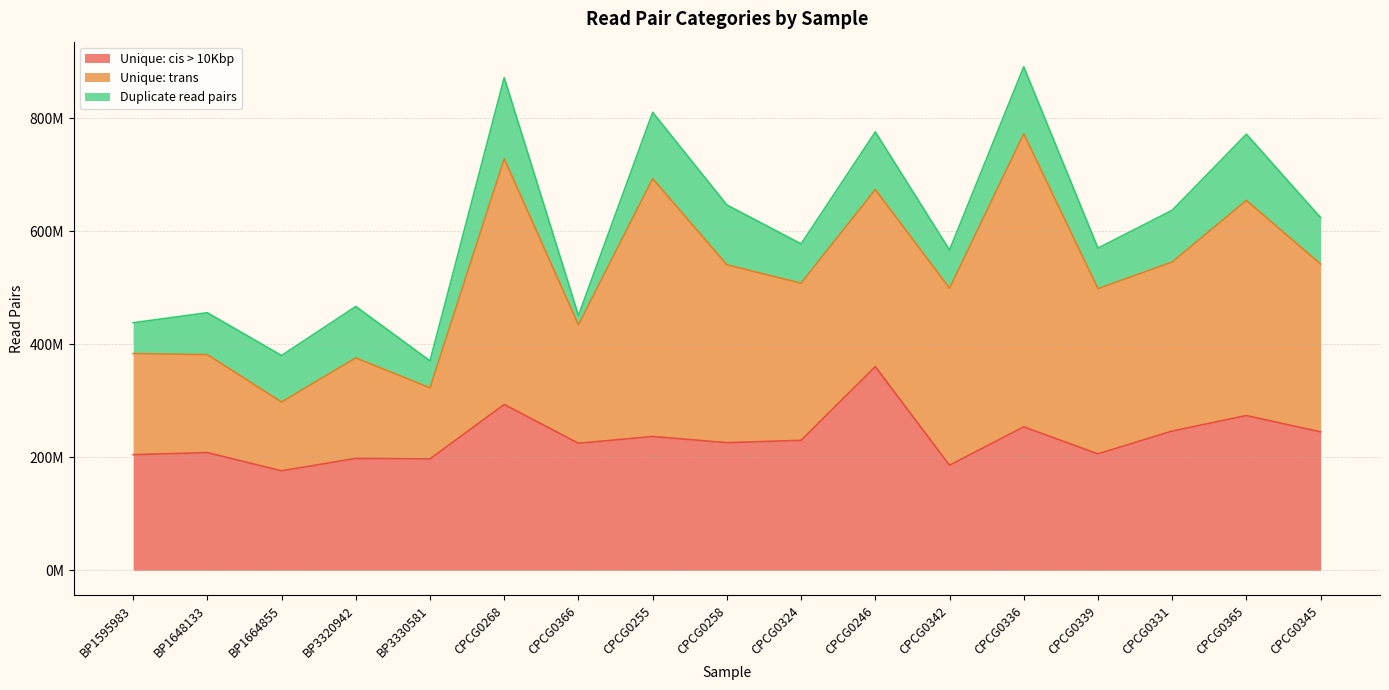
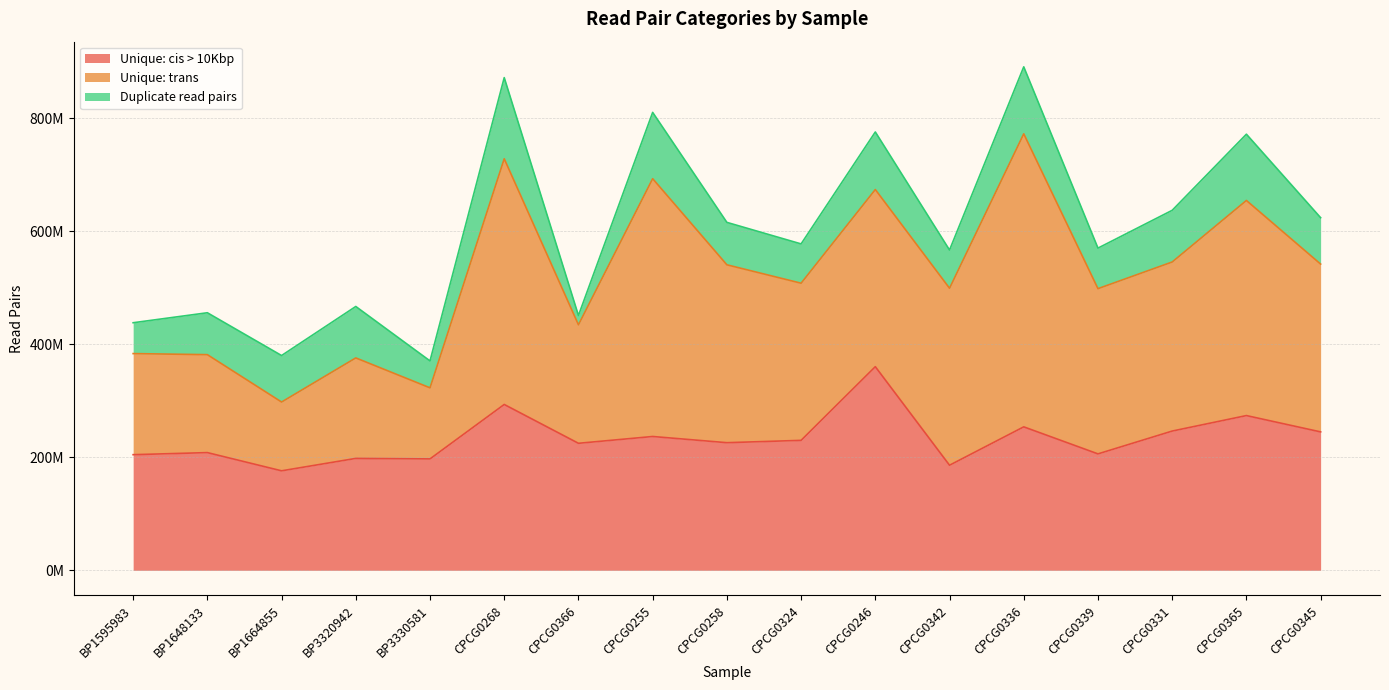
Duplicate read pairs, CPCG0258: 110000000 -> 80000000
